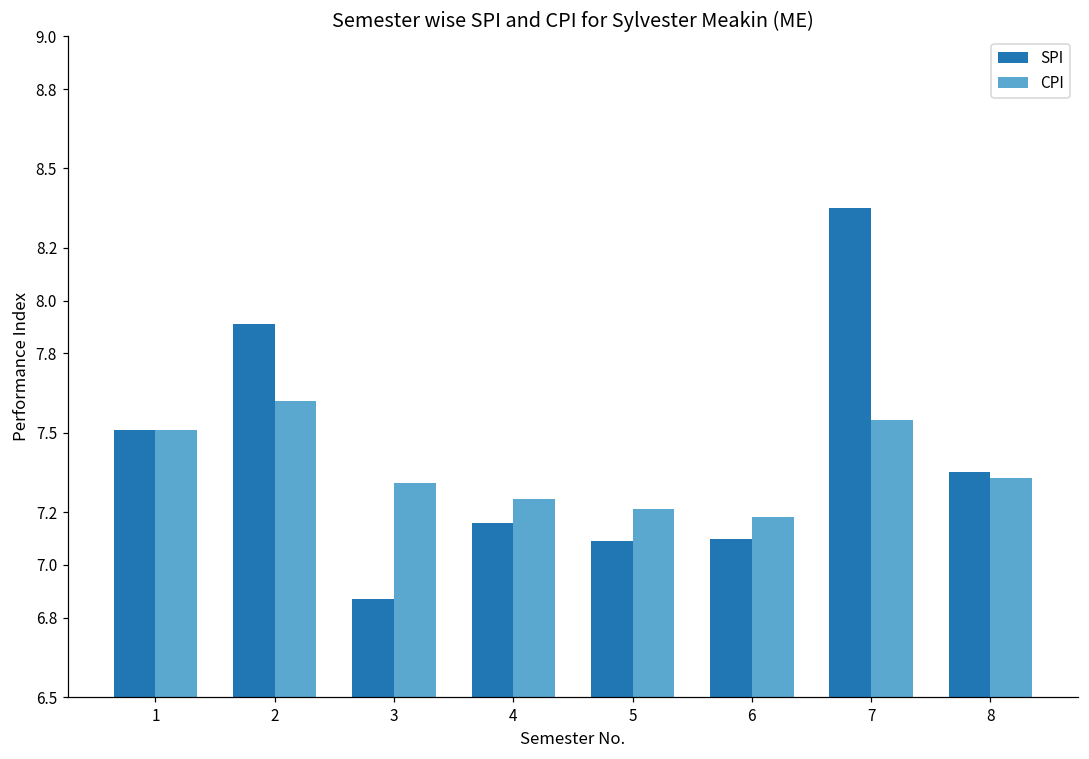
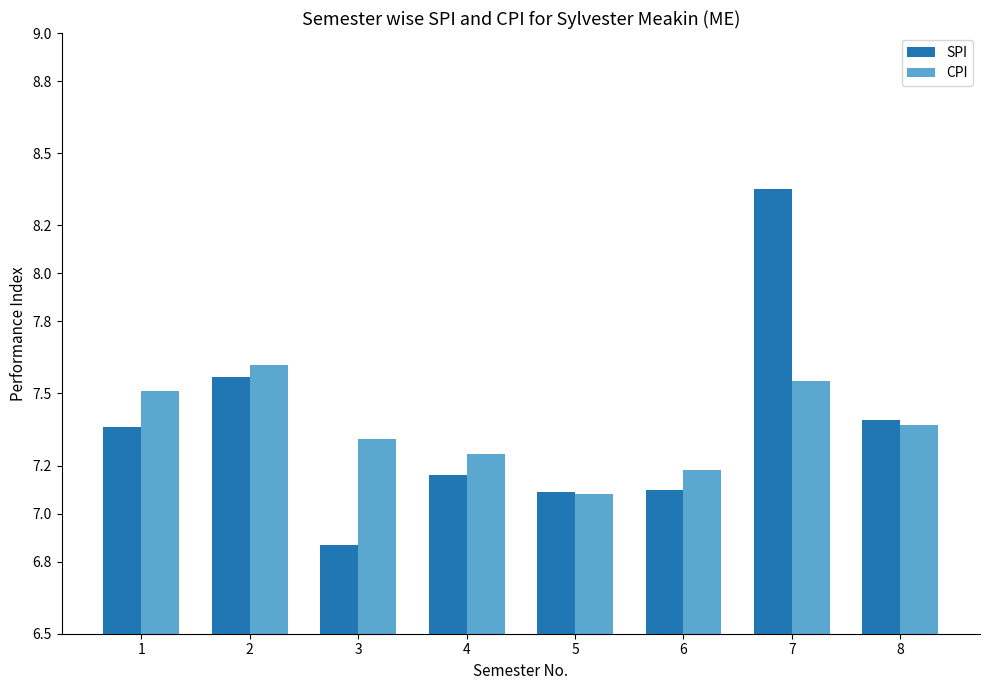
SPI, 1: 7.51 -> 7.36
SPI, 2: 7.91 -> 7.57
CPI, 5: 7.21 -> 7.08
SPI, 8: 7.35 -> 7.39
CPI, 8: 7.33 -> 7.37
